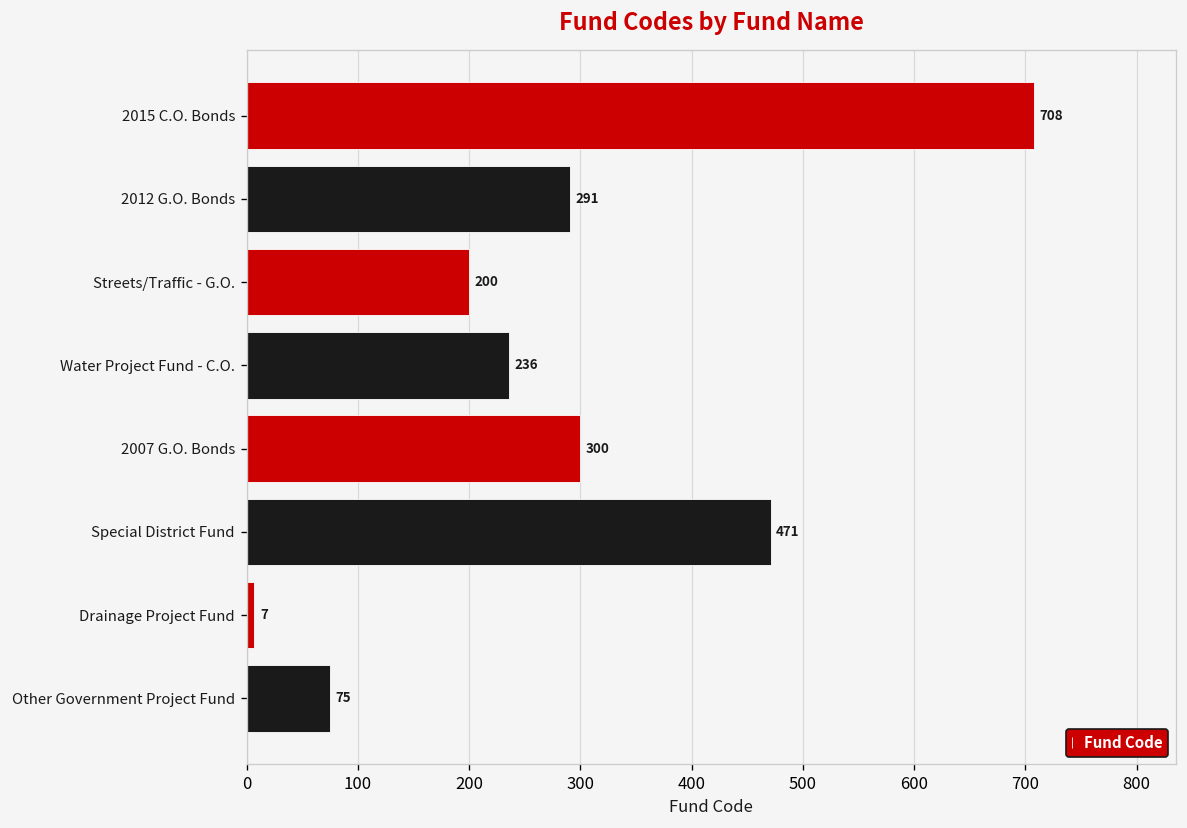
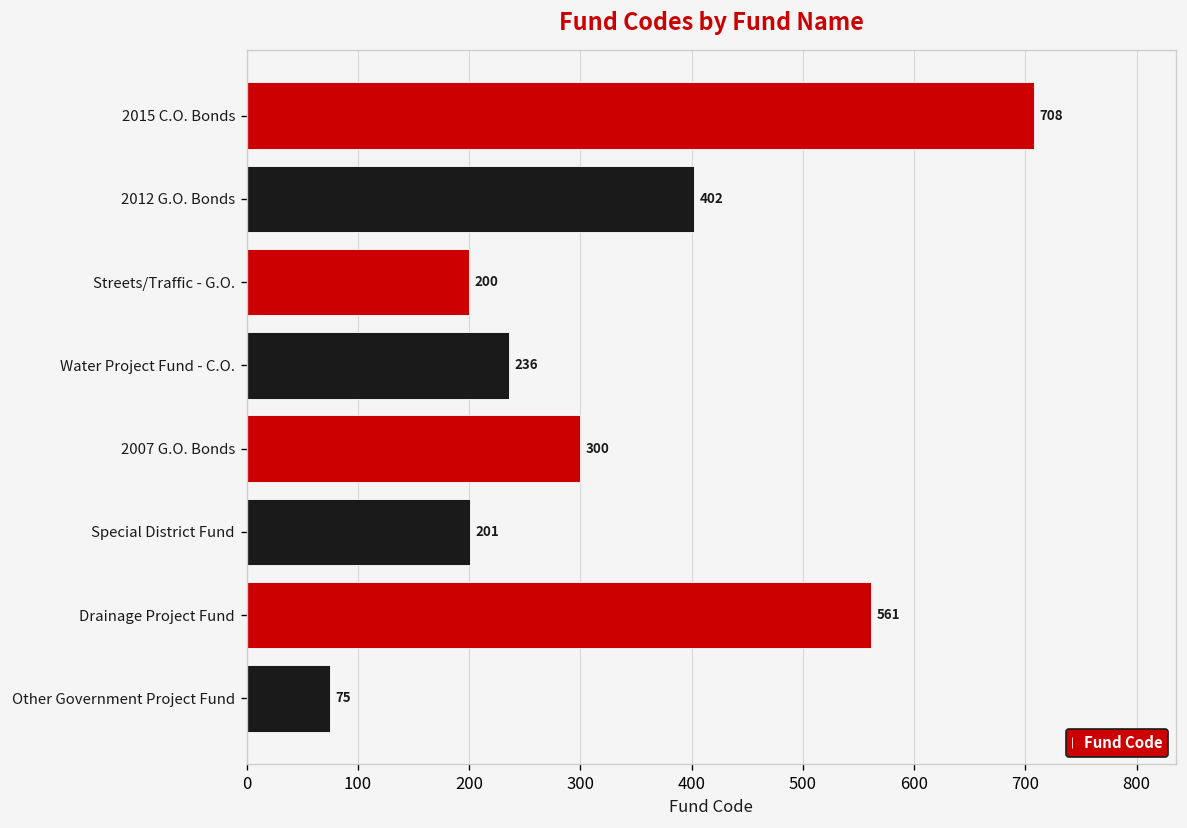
2012 G.O. Bonds: 291 -> 402
Special District Fund: 471 -> 201
Drainage Project Fund: 7 -> 561
